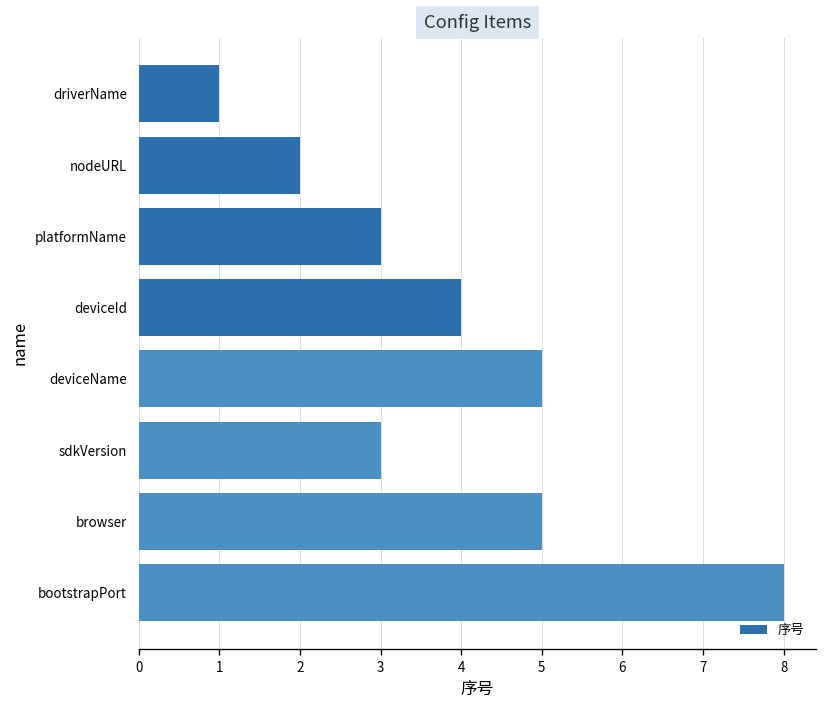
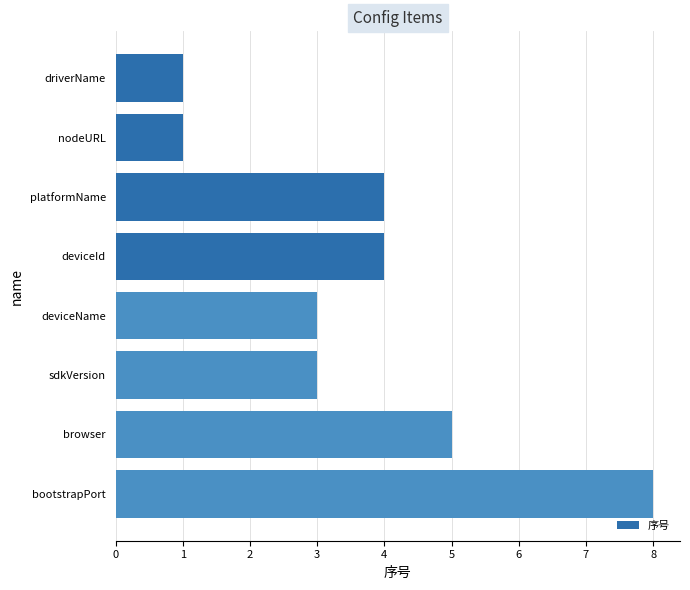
nodeURL: 2 -> 1
platformName: 3 -> 4
deviceName: 5 -> 3
